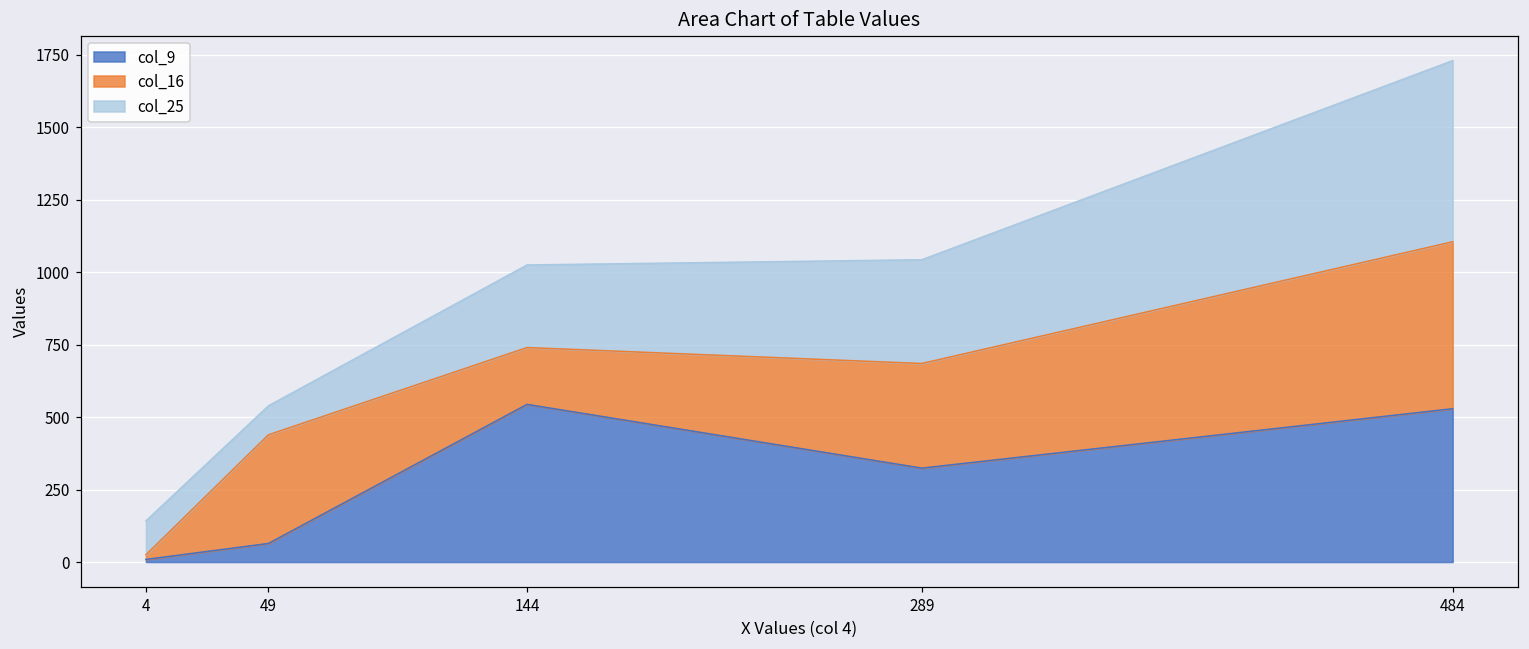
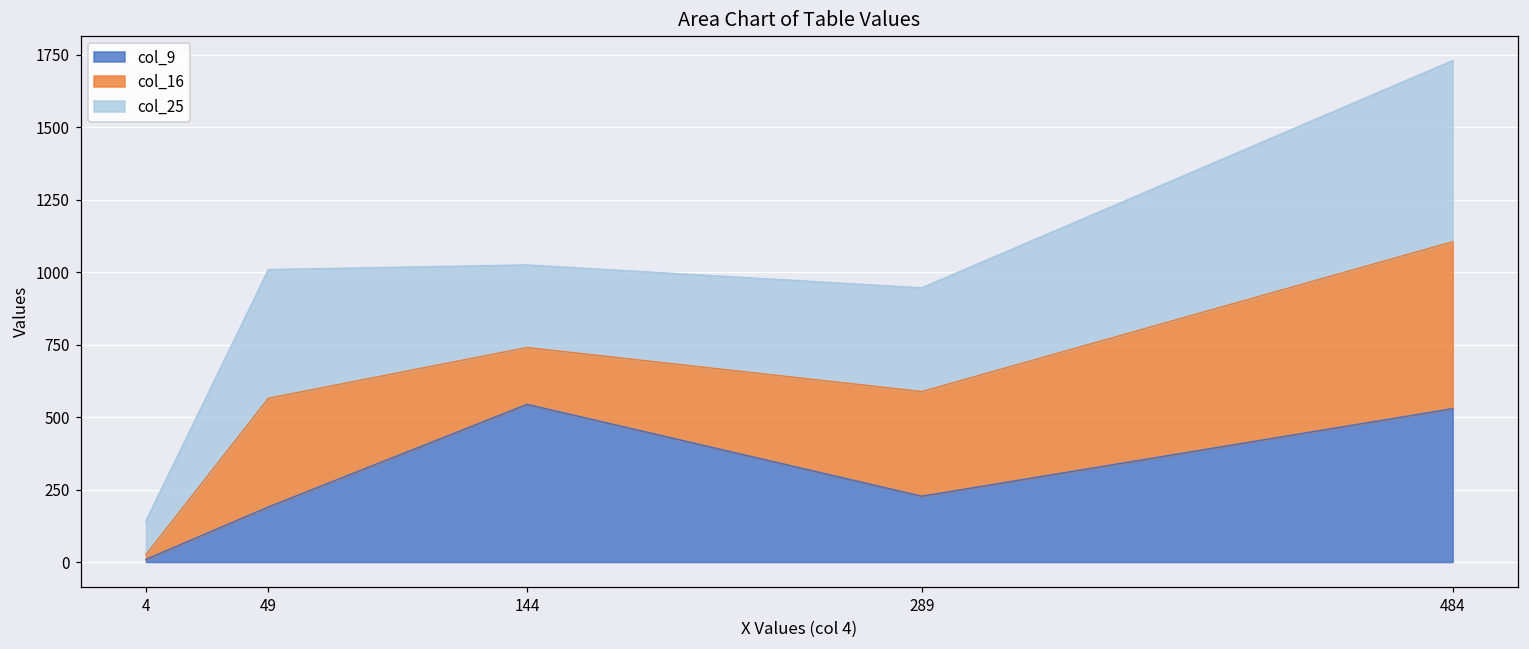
col_9, 49: 60 -> 190
col_25, 49: 100 -> 440
col_9, 289: 320 -> 230
